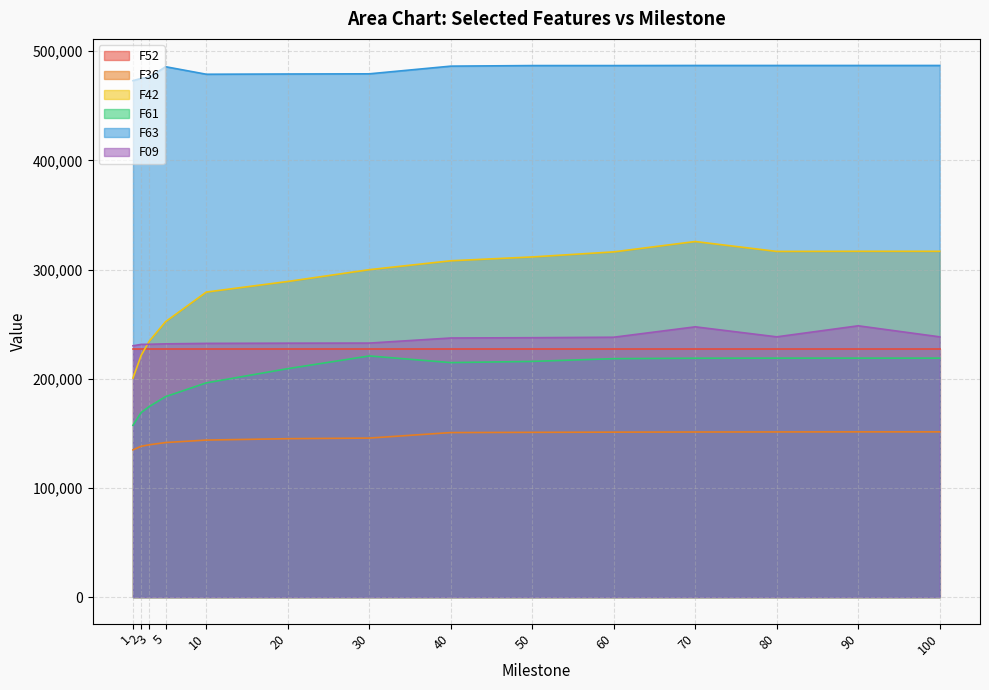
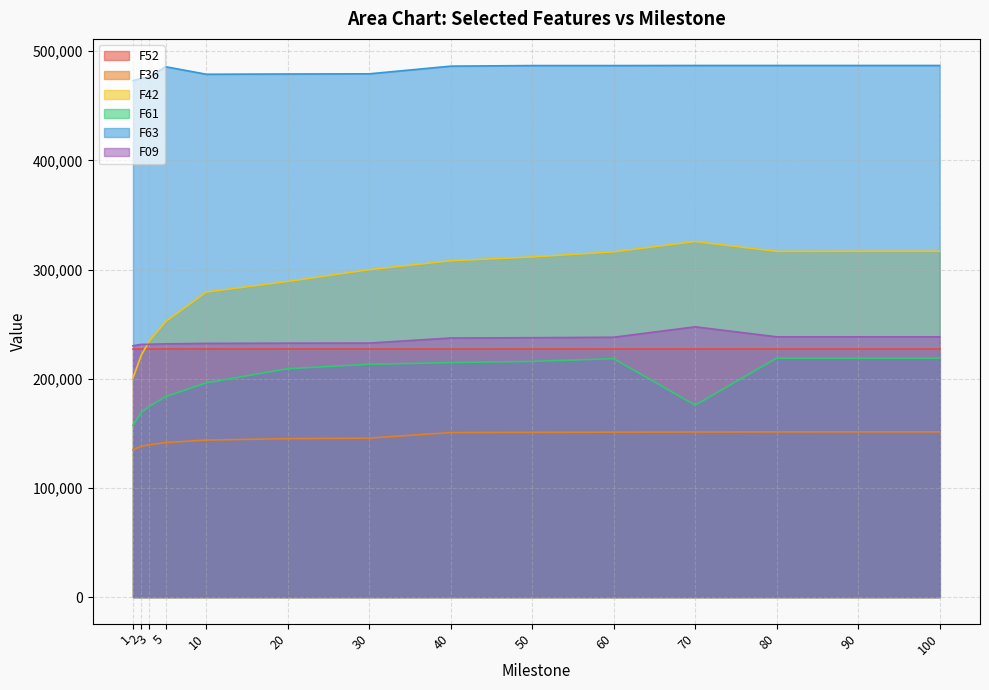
F61, 30: 221,000 -> 213,000
F61, 70: 219,000 -> 176,000
F09, 90: 248,000 -> 238,000
